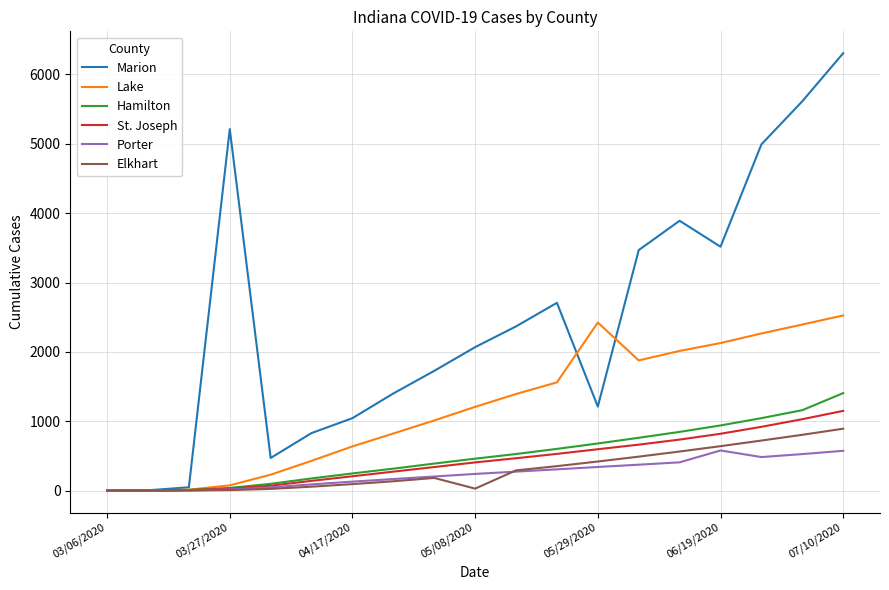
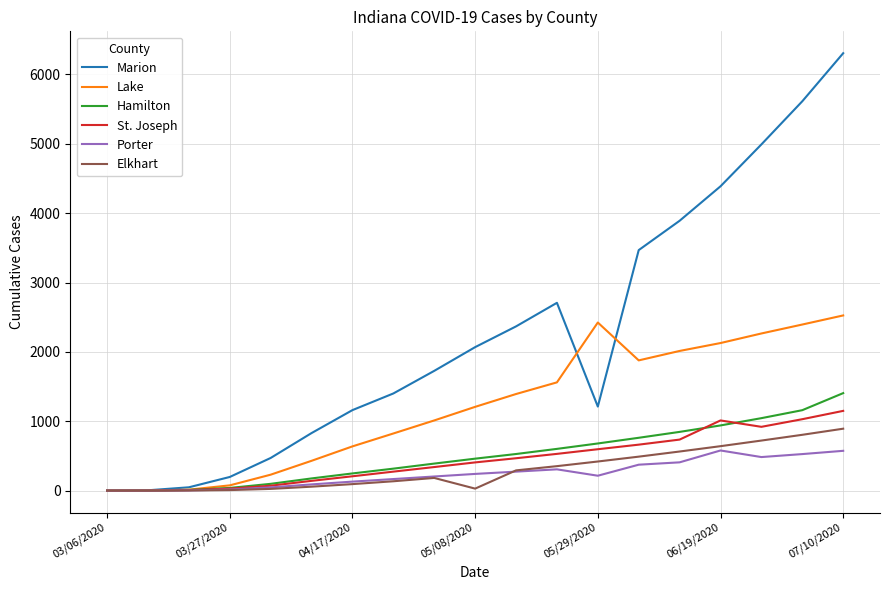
Marion, 03/27/2020: 5200 -> 200
Marion, 04/17/2020: 1000 -> 1200
Porter, 05/29/2020: 300 -> 200
Marion, 06/19/2020: 3500 -> 4400
St. Joseph, 06/19/2020: 800 -> 1000
